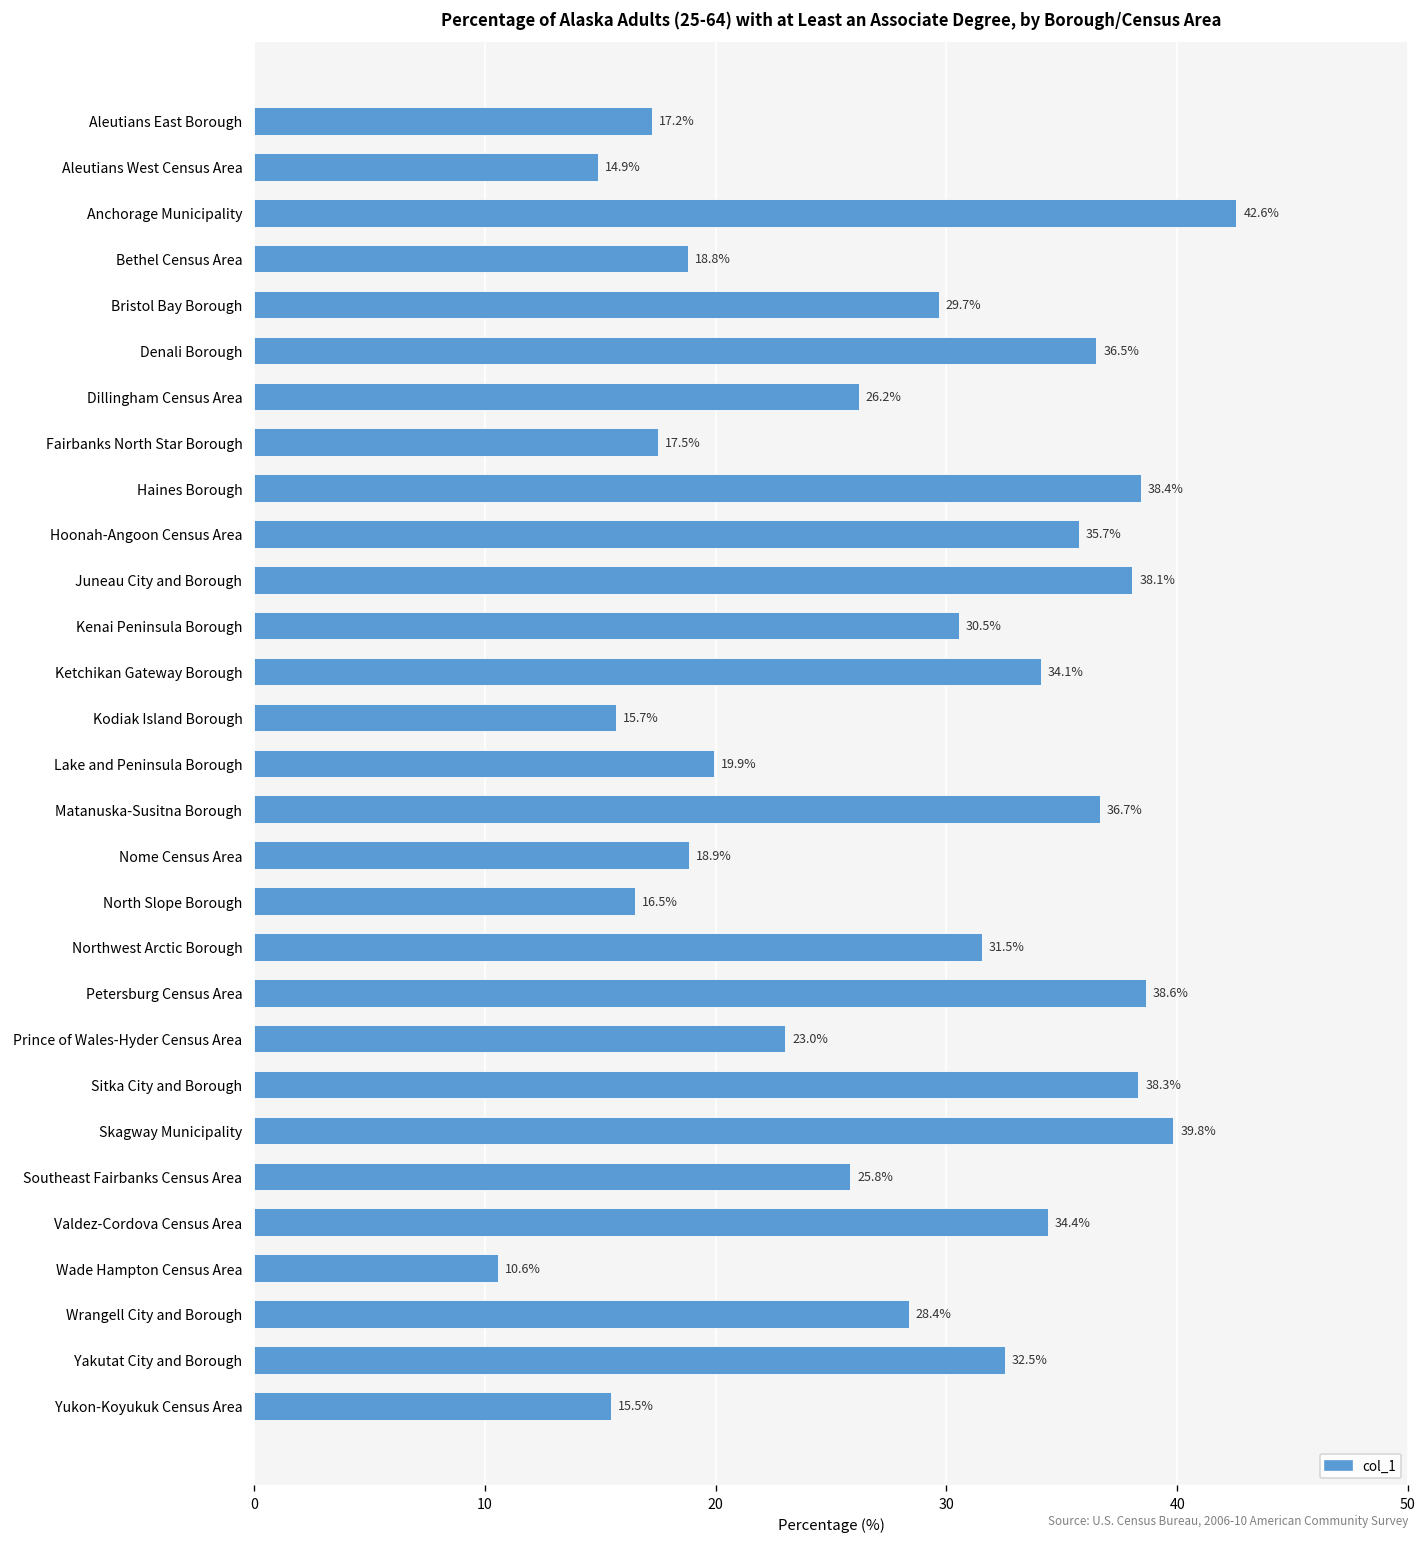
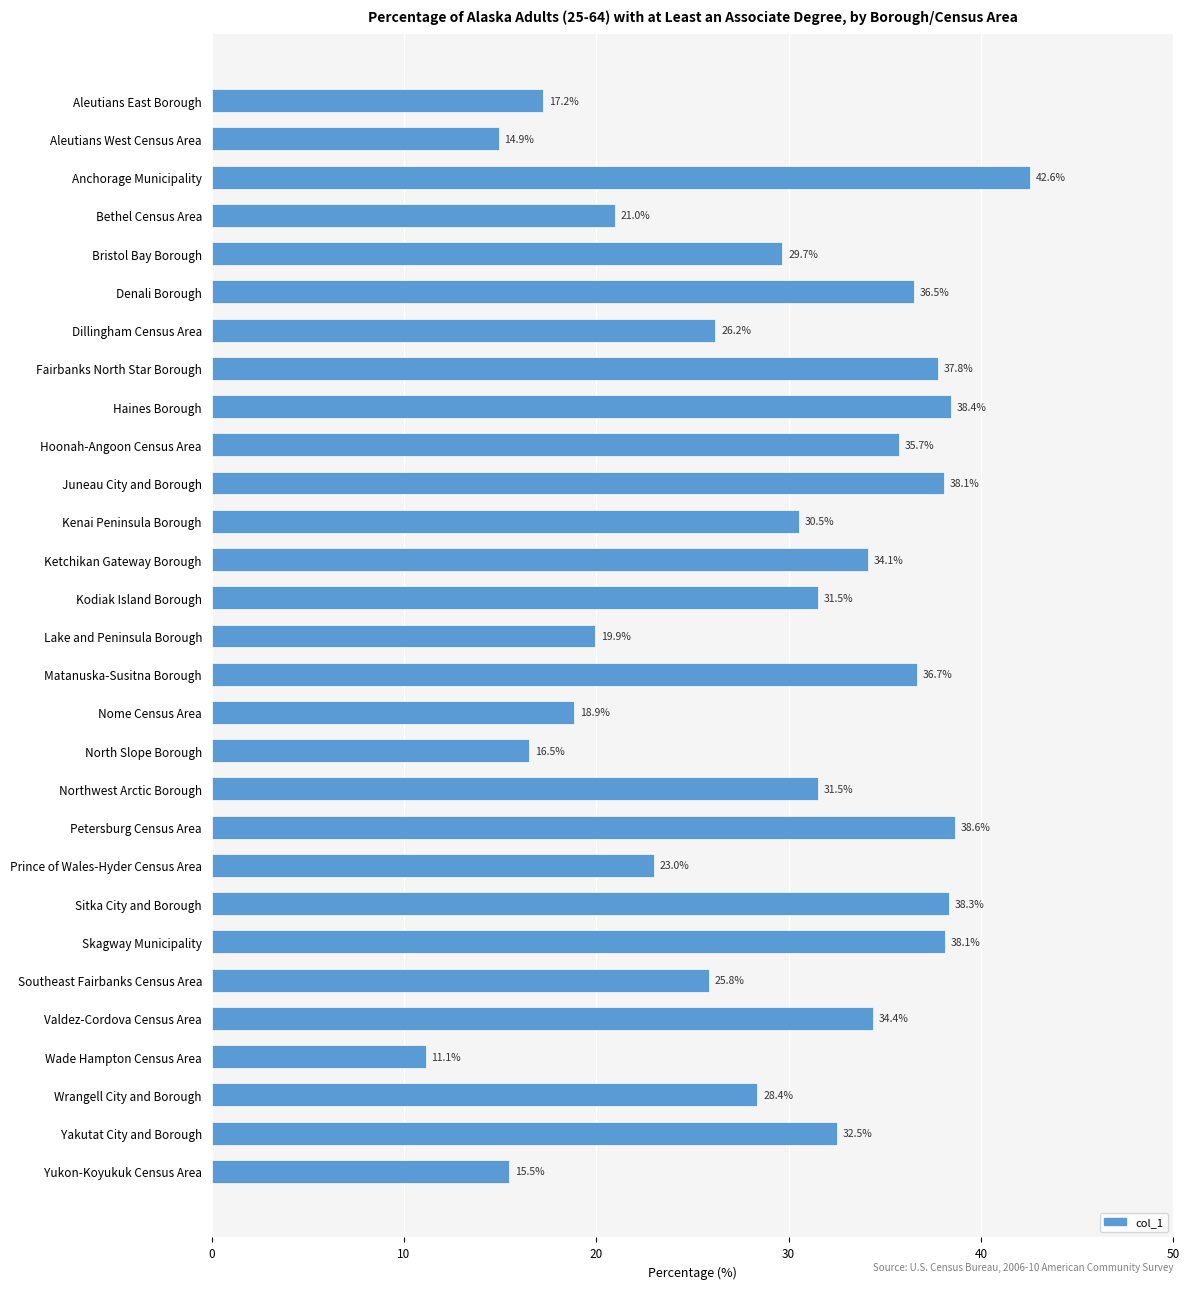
Bethel Census Area: 18.8% -> 21.0%
Fairbanks North Star Borough: 17.5% -> 37.8%
Kodiak Island Borough: 15.7% -> 31.5%
Skagway Municipality: 39.8% -> 38.1%
Wade Hampton Census Area: 10.6% -> 11.1%
